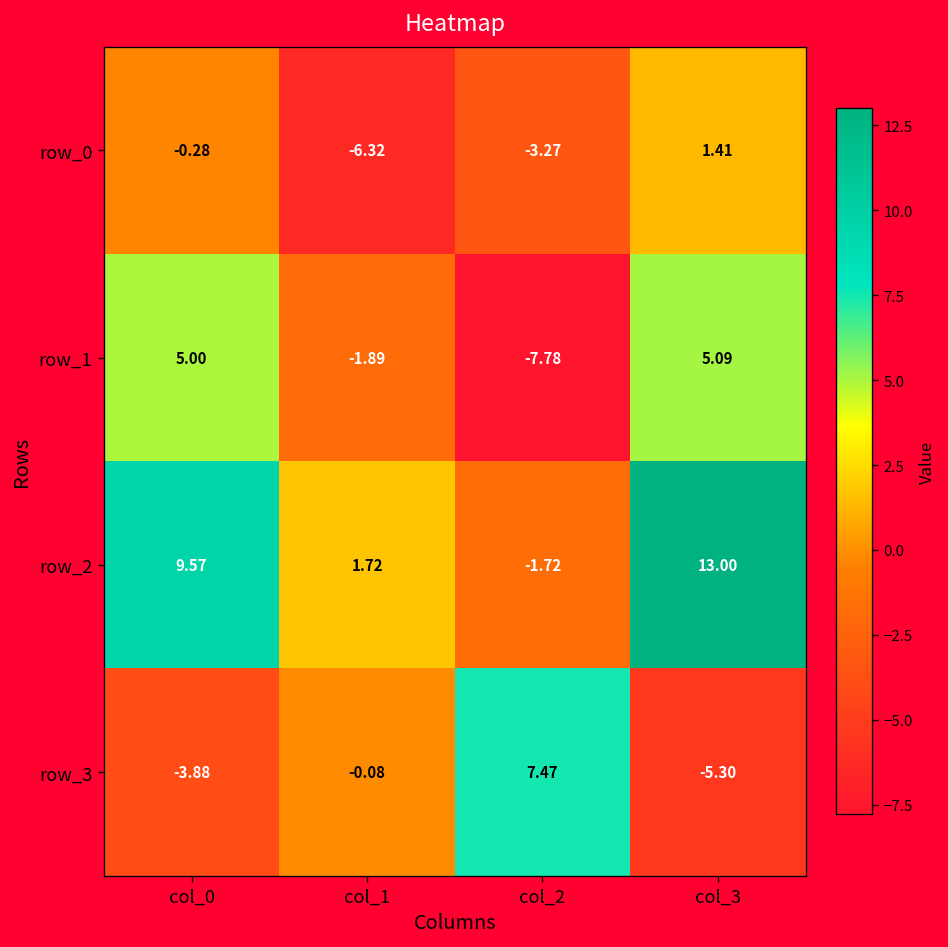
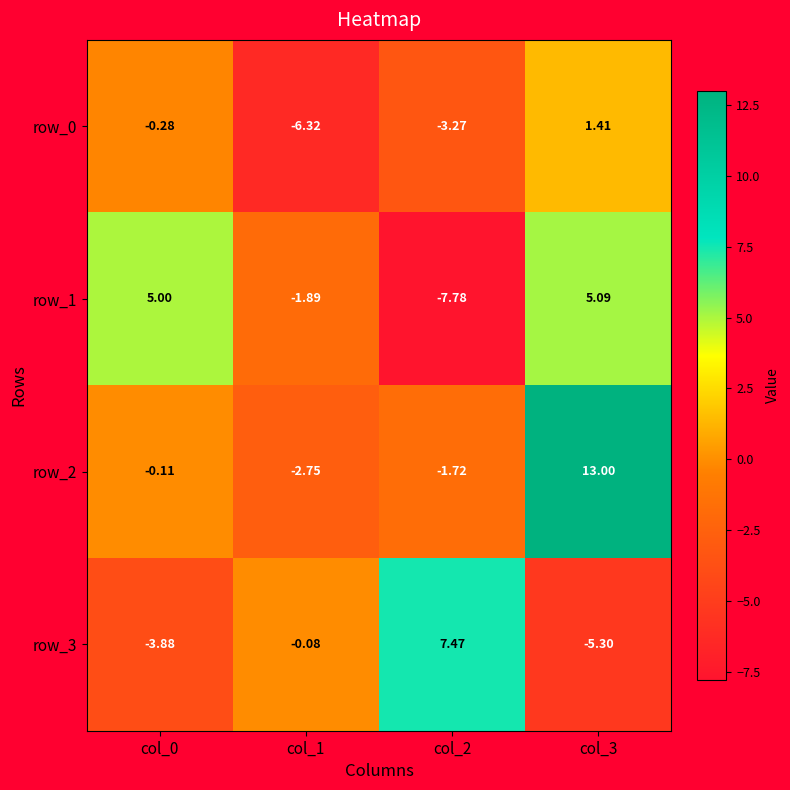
row_2, col_0: 9.57 -> -0.11
row_2, col_1: 1.72 -> -2.75
